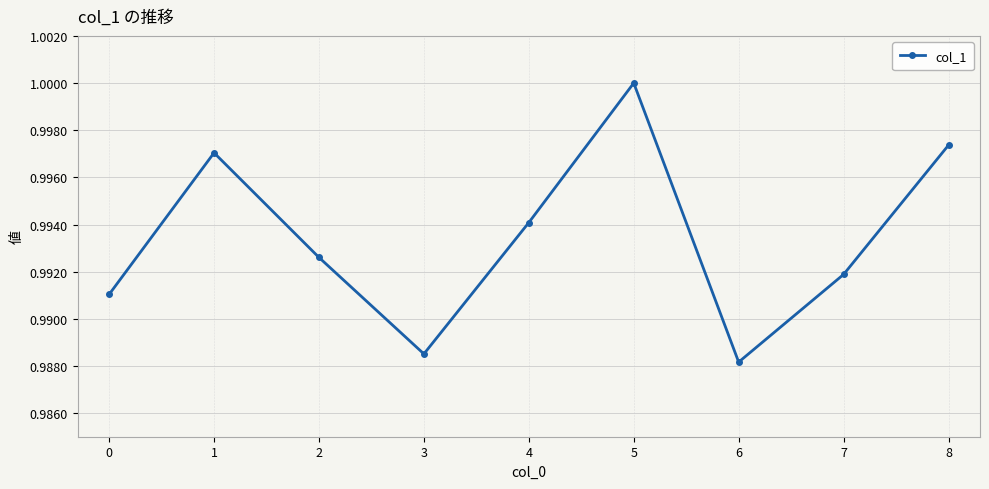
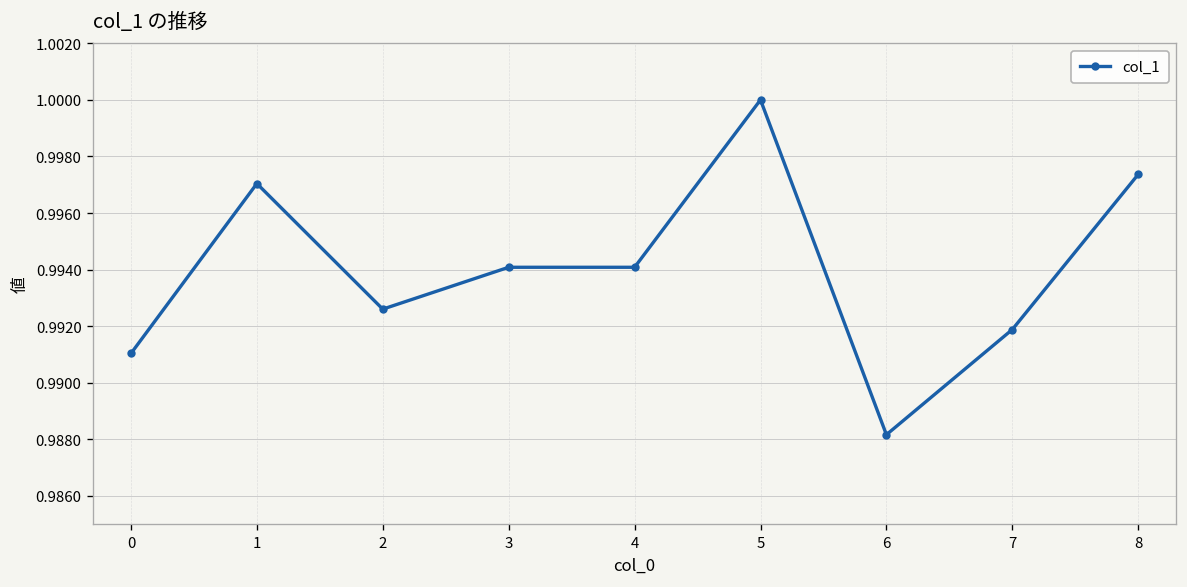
3: 0.9885 -> 0.9941
